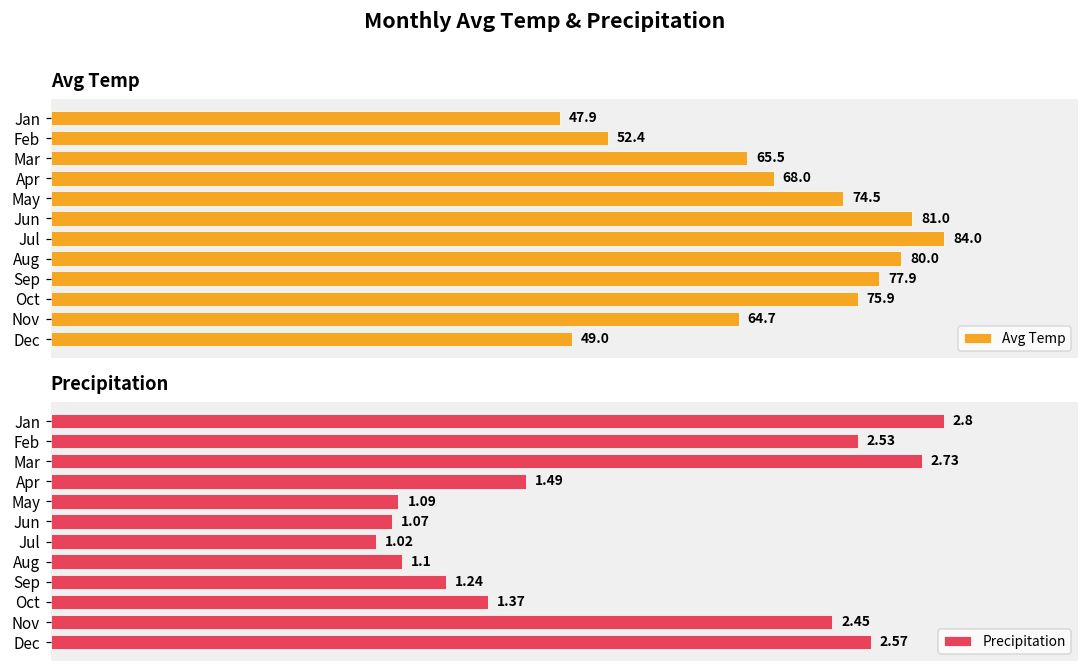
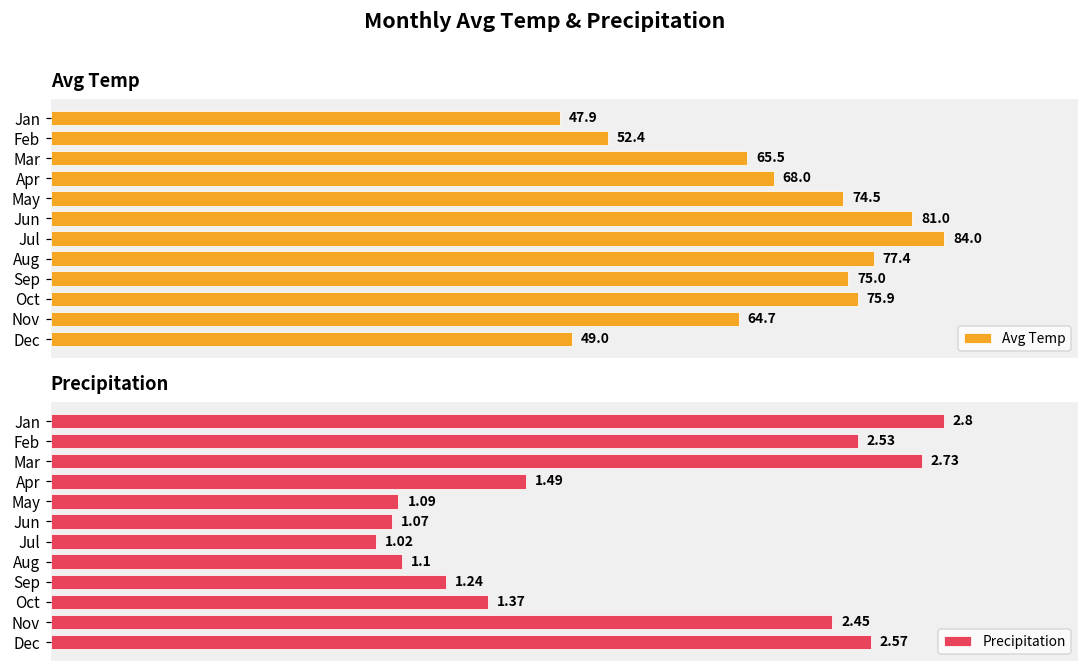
Avg Temp, Aug: 80.0 -> 77.4
Avg Temp, Sep: 77.9 -> 75.0
